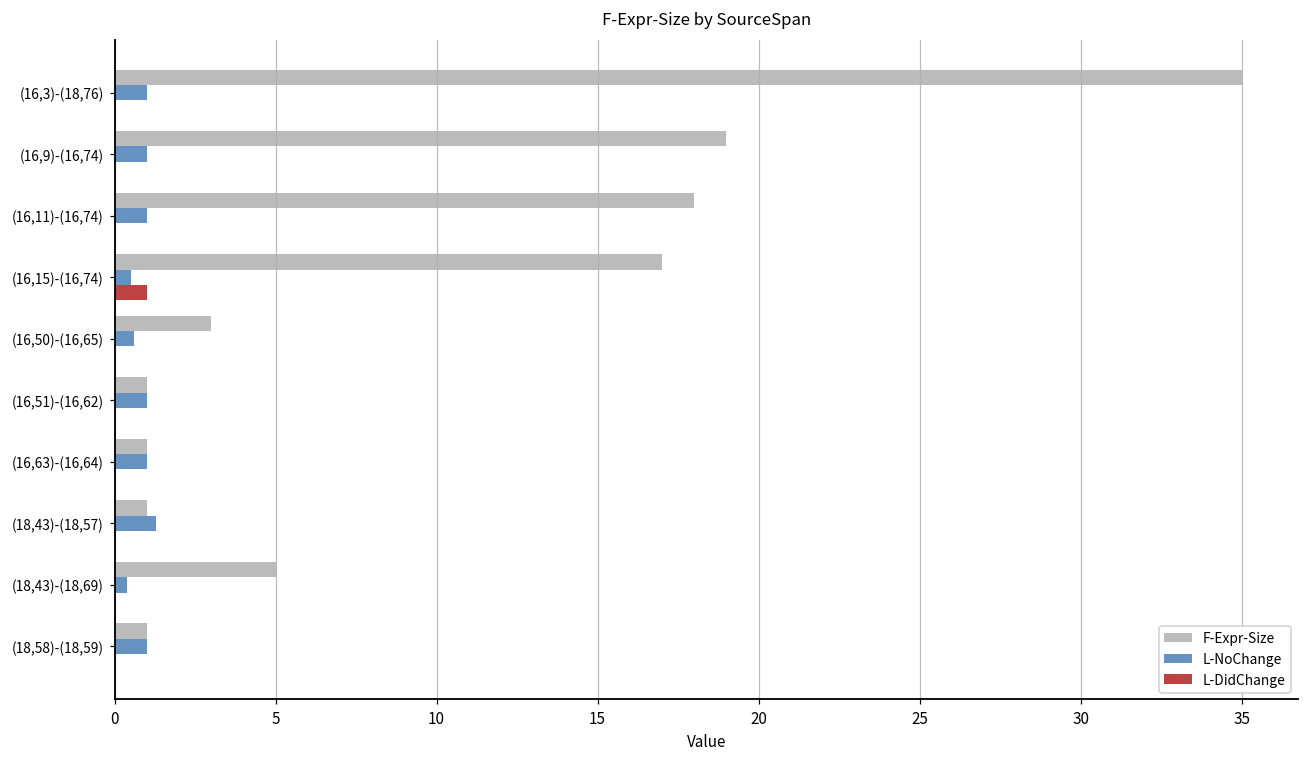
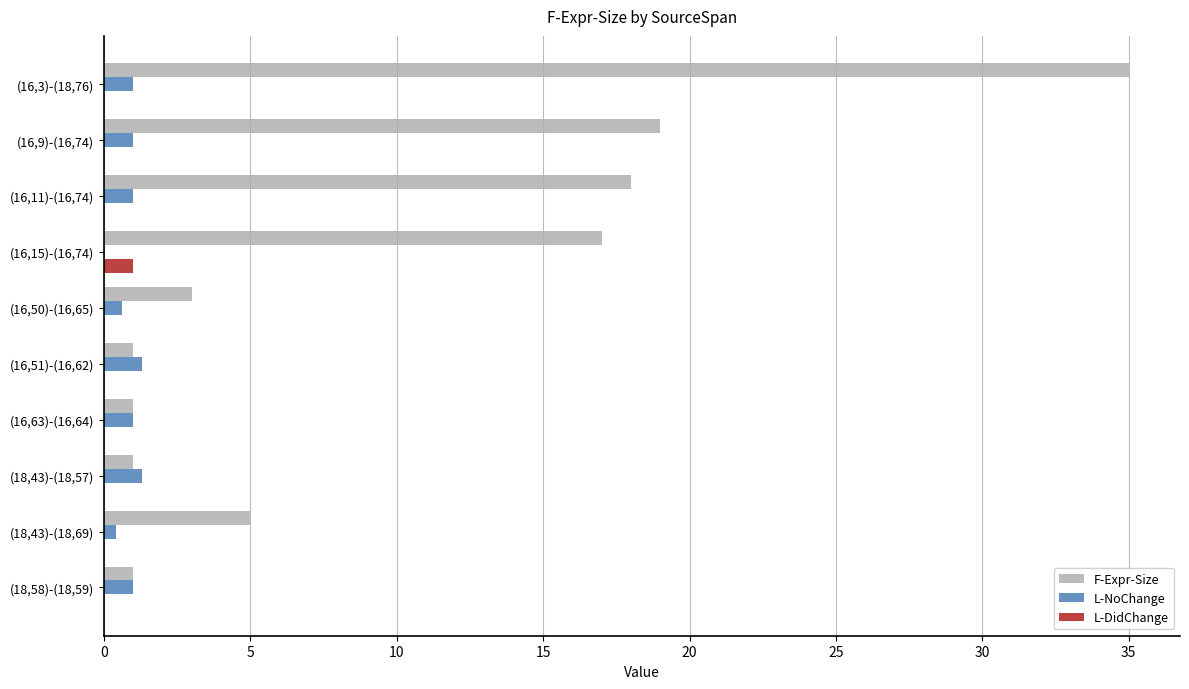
L-NoChange, (16,15)-(16,74): 0.5 -> 0.0
L-NoChange, (16,51)-(16,62): 1.0 -> 1.3
